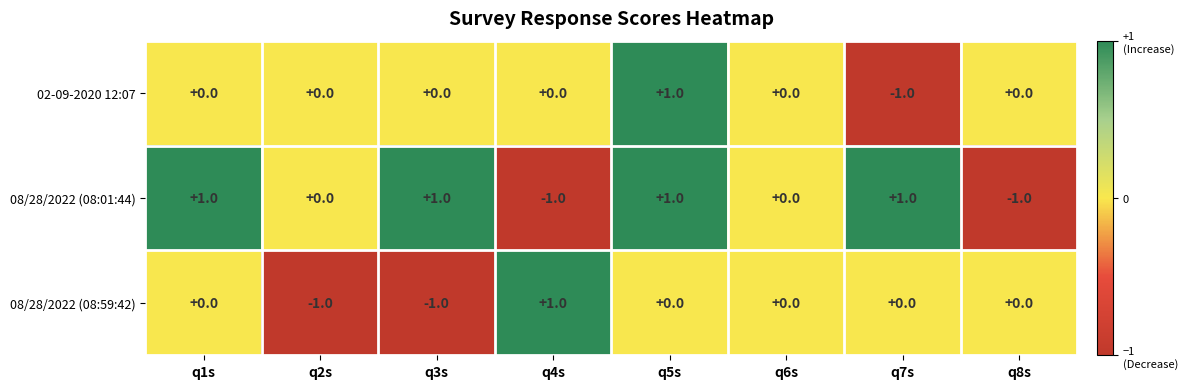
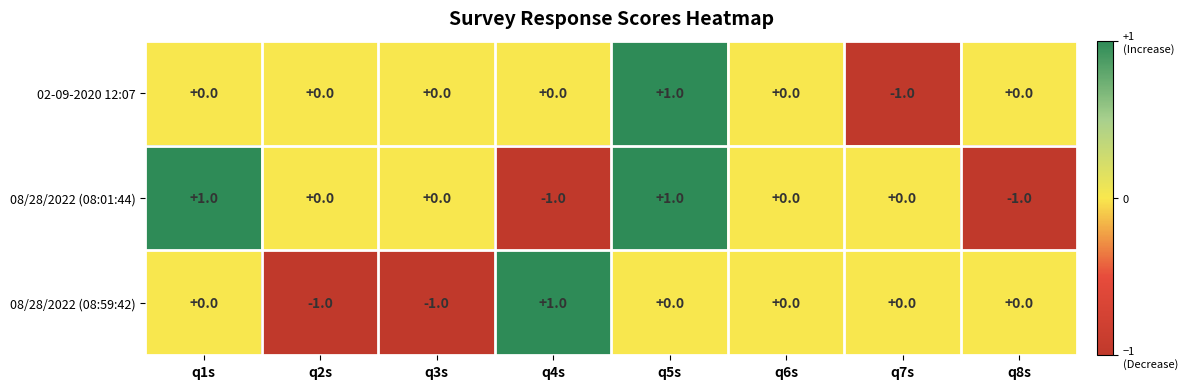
08/28/2022 (08:01:44), q3s: +1.0 -> +0.0
08/28/2022 (08:01:44), q7s: +1.0 -> +0.0
